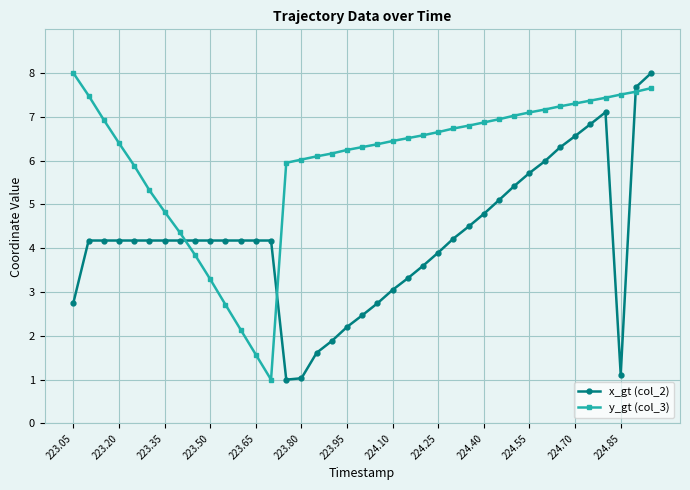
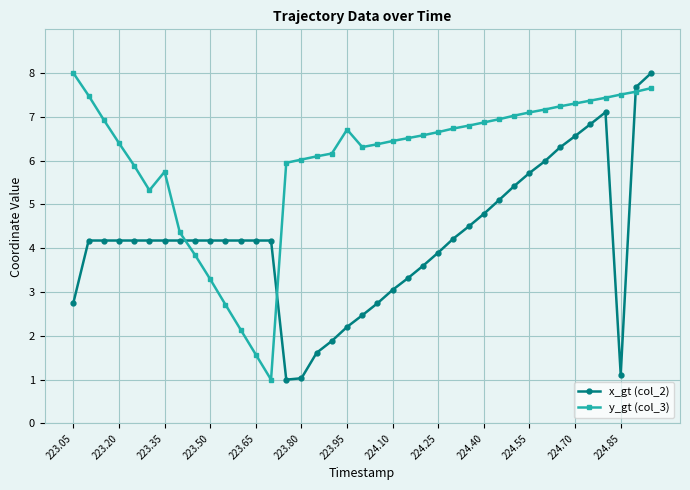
y_gt (col_3), 223.35: 4.8 -> 5.7
y_gt (col_3), 223.95: 6.2 -> 6.7
